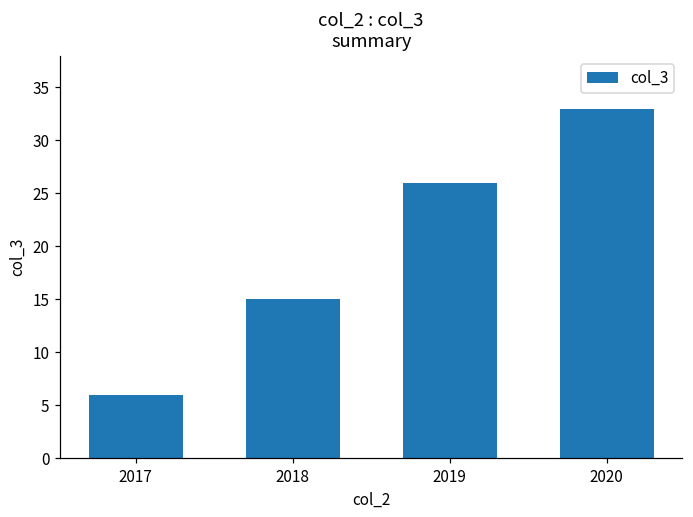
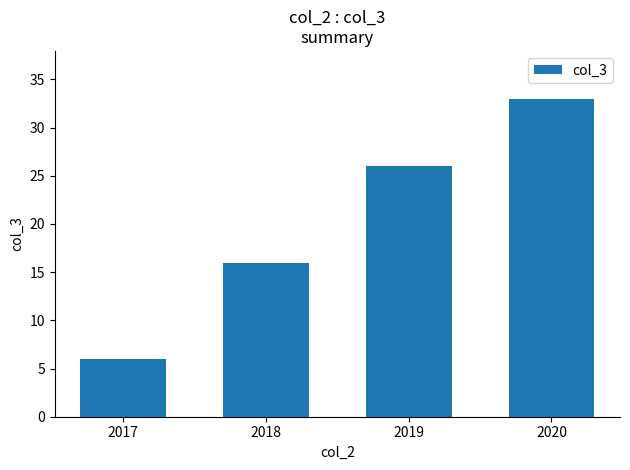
2018: 15 -> 16
